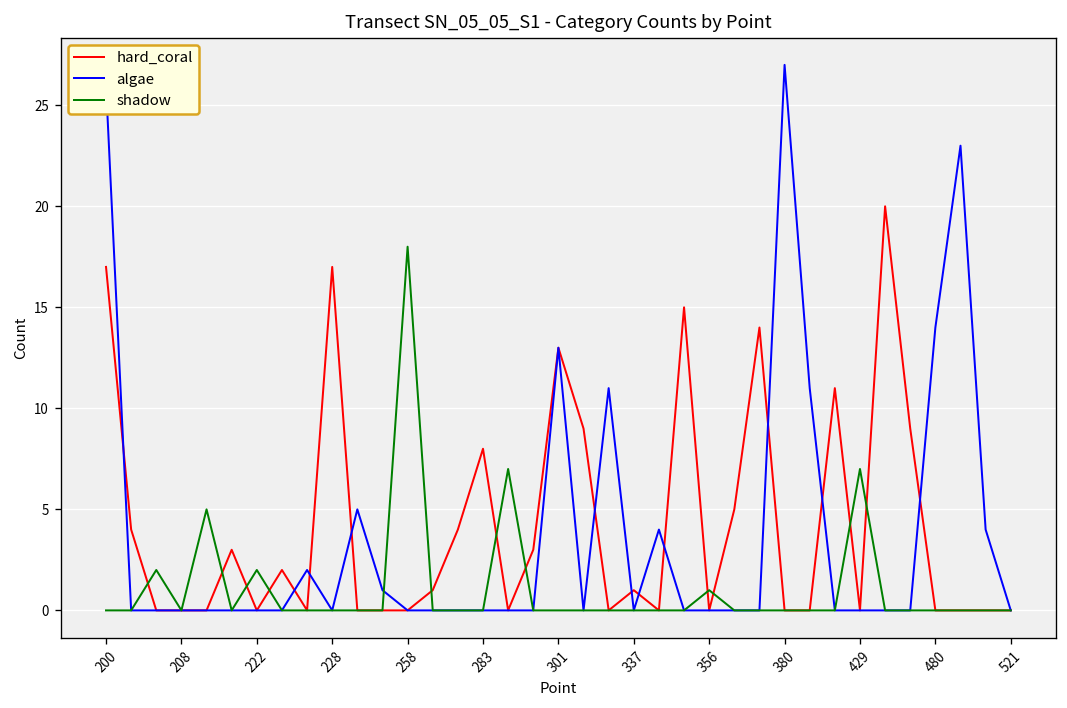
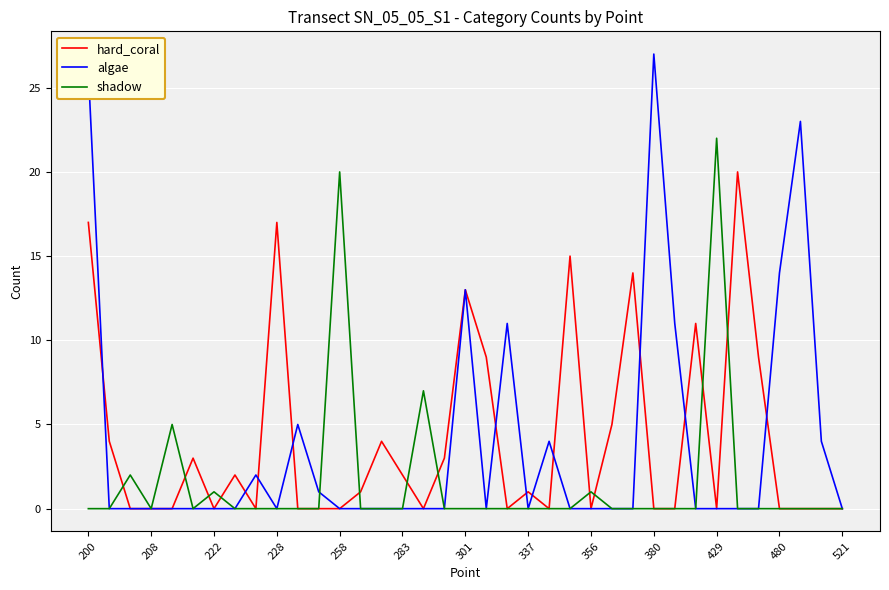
shadow, 222: 2 -> 1
shadow, 258: 18 -> 20
hard_coral, 283: 8 -> 2
shadow, 429: 7 -> 22
